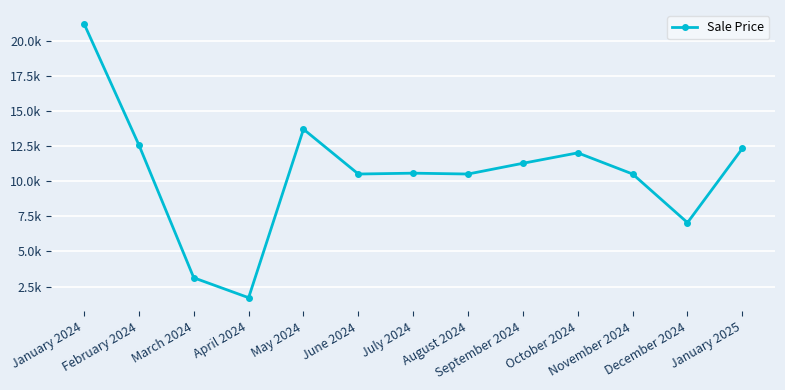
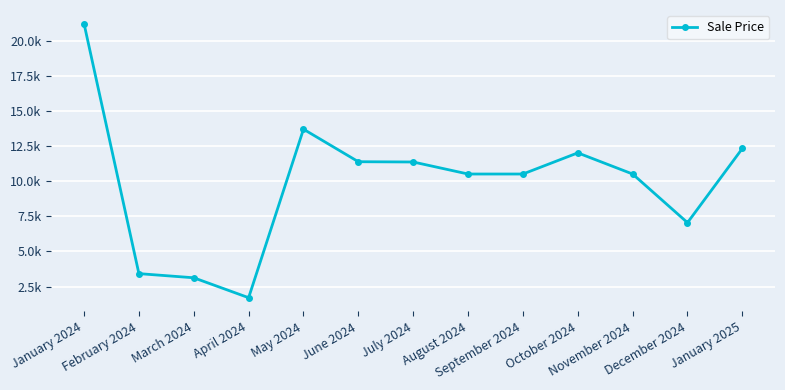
February 2024: 12600 -> 3400
June 2024: 10500 -> 11400
July 2024: 10600 -> 11400
September 2024: 11300 -> 10500
